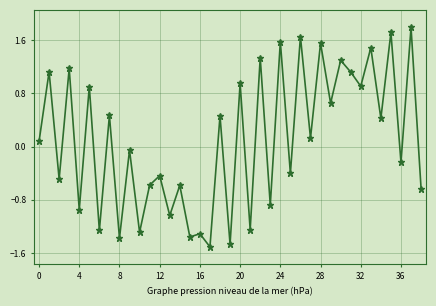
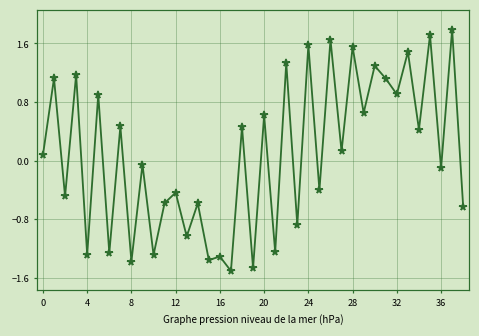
4: -0.9 -> -1.3
20: 1.0 -> 0.6
36: -0.2 -> -0.1
